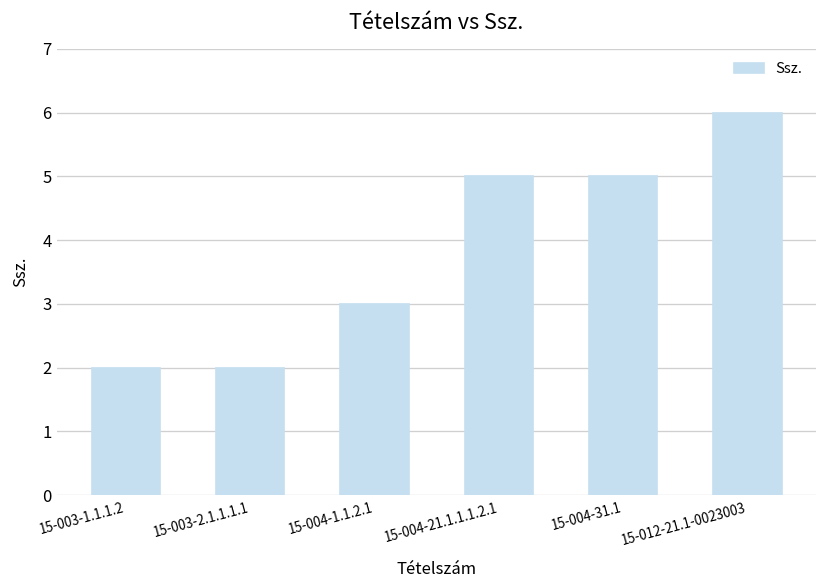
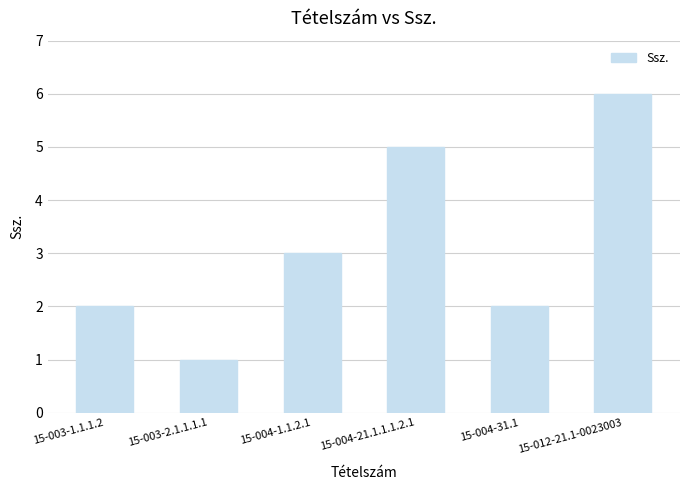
15-003-2.1.1.1.1: 2 -> 1
15-004-31.1: 5 -> 2
